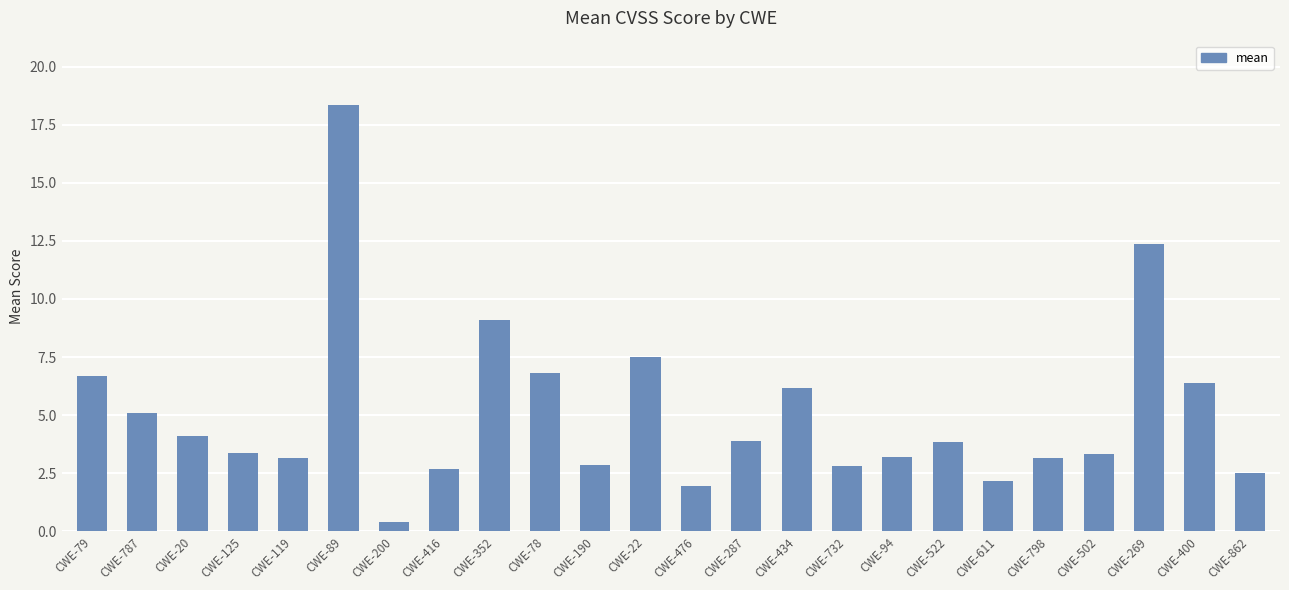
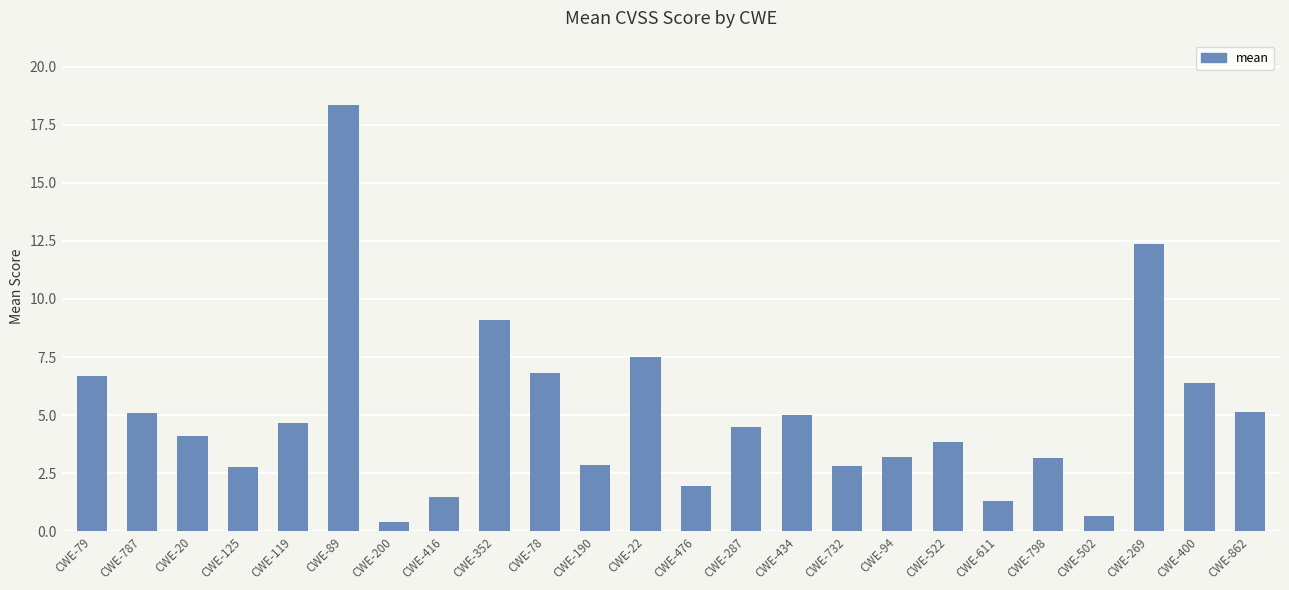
CWE-125: 3.4 -> 2.8
CWE-119: 3.2 -> 4.7
CWE-416: 2.7 -> 1.5
CWE-287: 3.9 -> 4.5
CWE-434: 6.2 -> 5.0
CWE-611: 2.2 -> 1.3
CWE-502: 3.3 -> 0.7
CWE-862: 2.5 -> 5.1
